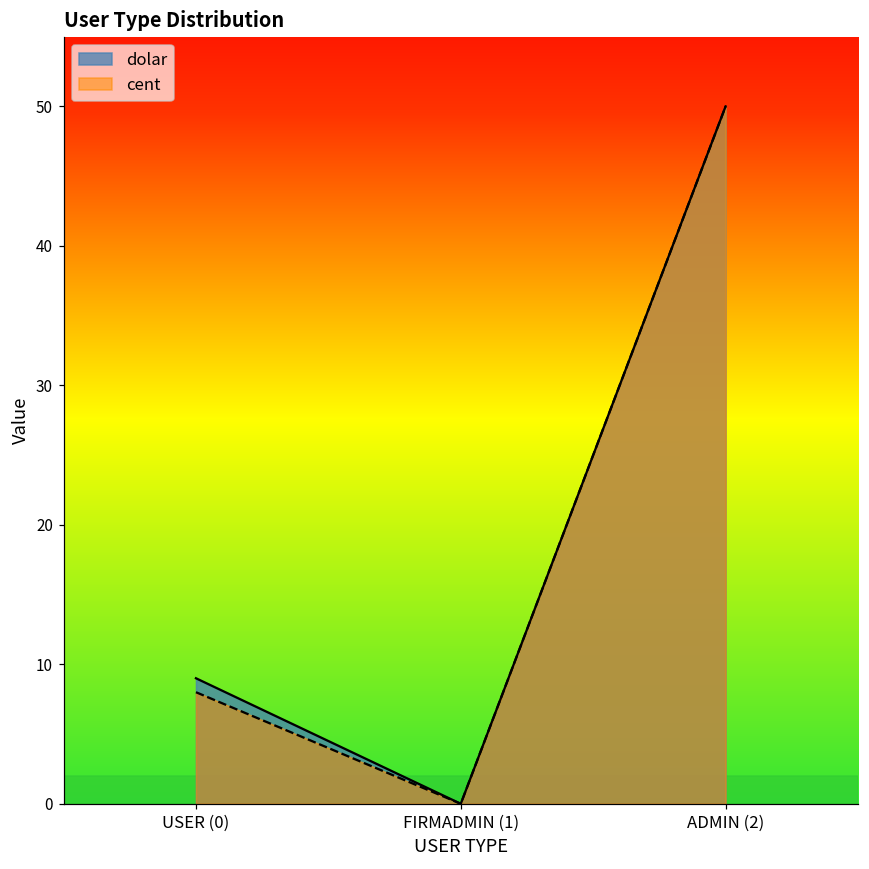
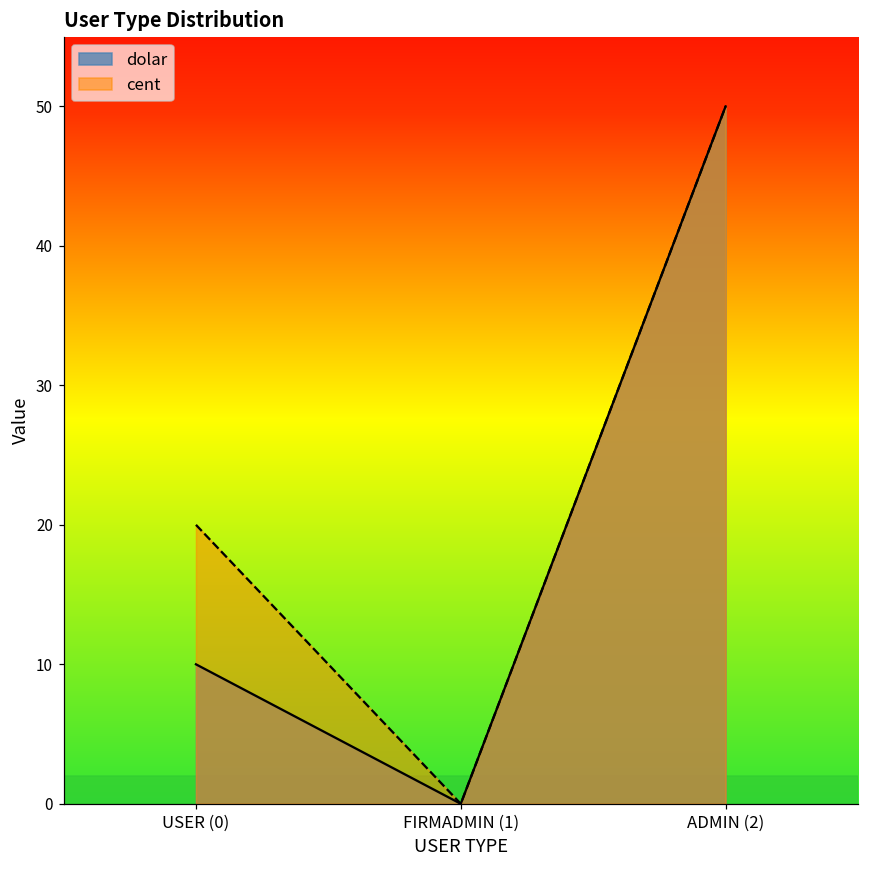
dolar, USER (0): 9 -> 10
cent, USER (0): 8 -> 20
